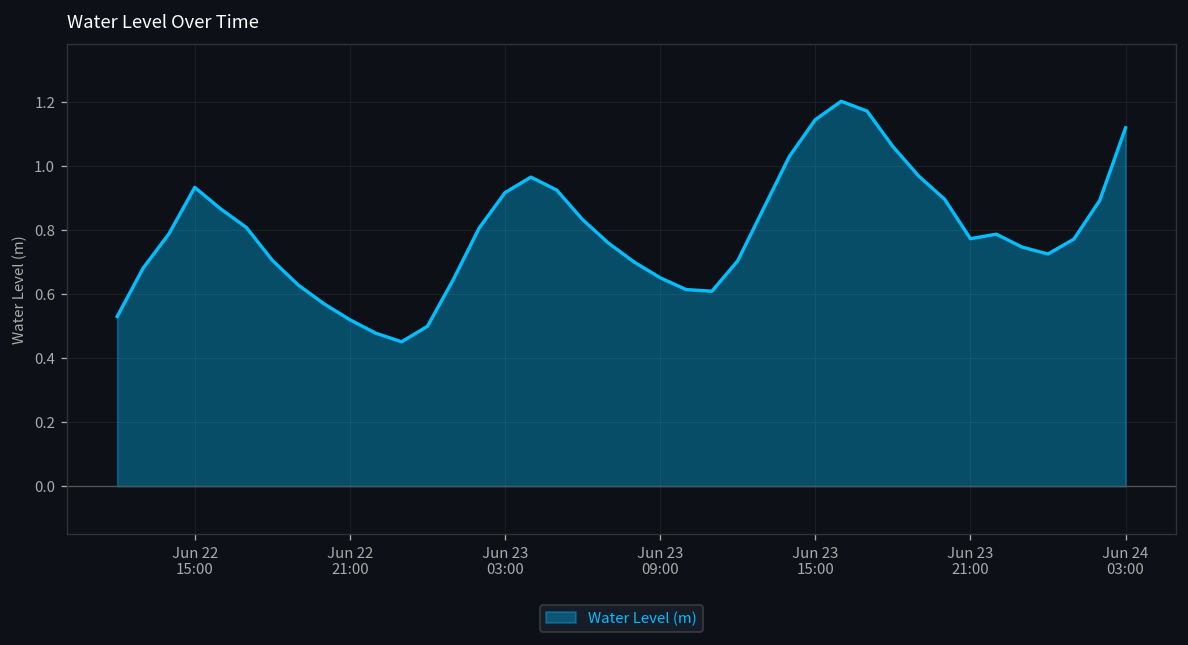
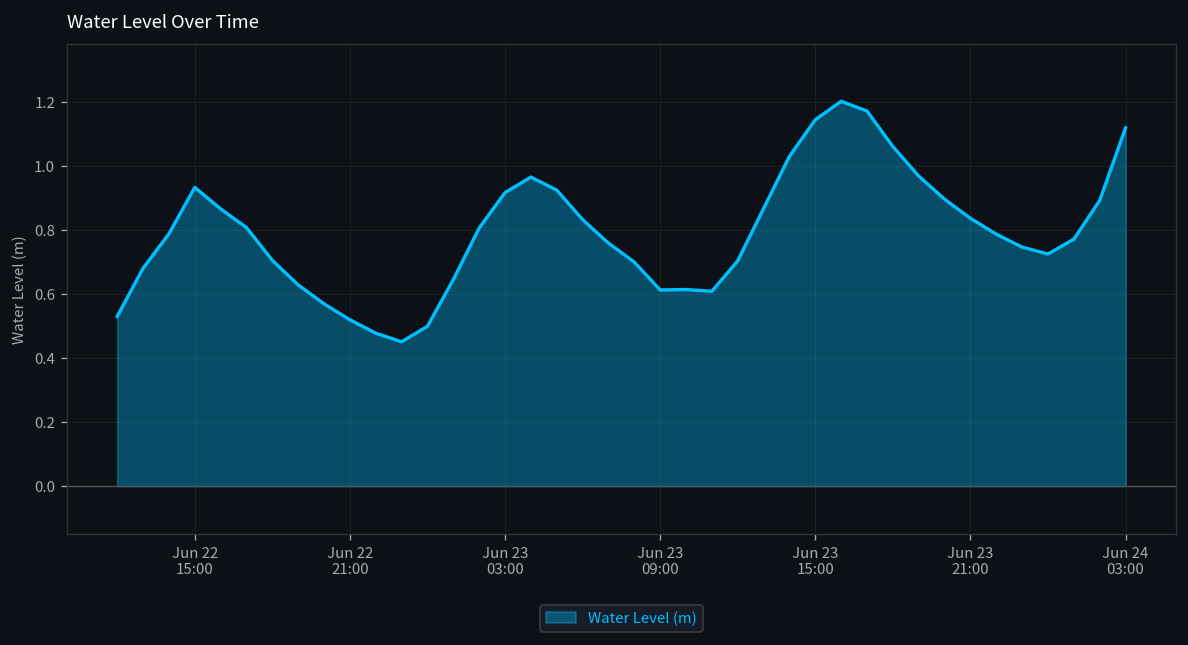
Jun 23 09:00: 0.65 -> 0.61
Jun 23 21:00: 0.77 -> 0.84
